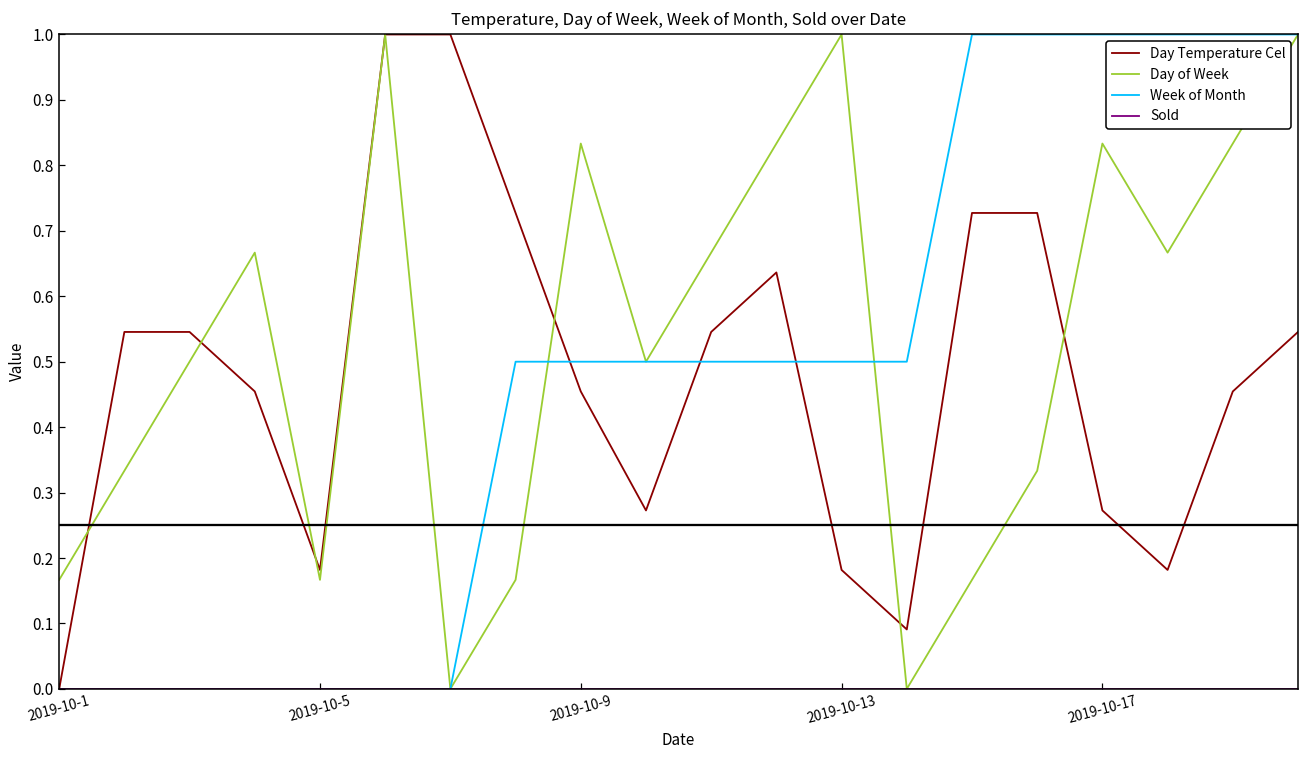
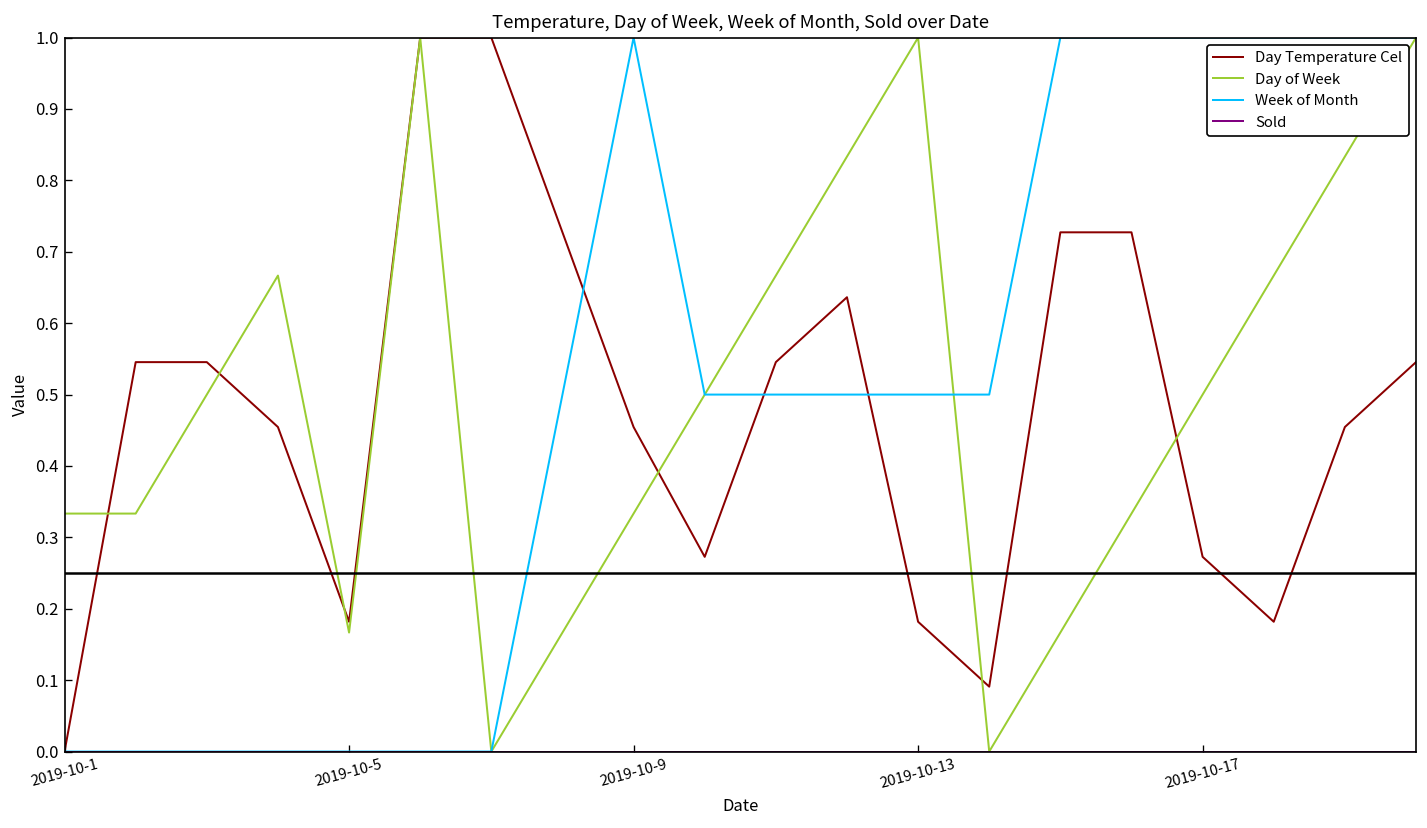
Day of Week, 2019-10-1: 0.17 -> 0.33
Day of Week, 2019-10-9: 0.83 -> 0.33
Week of Month, 2019-10-9: 0.50 -> 1.00
Day of Week, 2019-10-17: 0.83 -> 0.50
